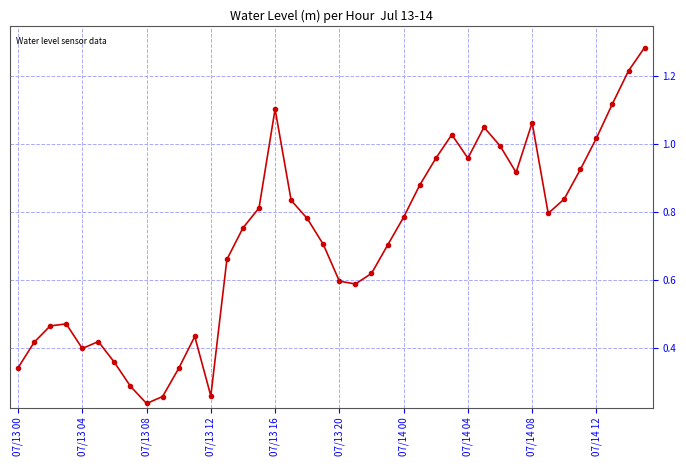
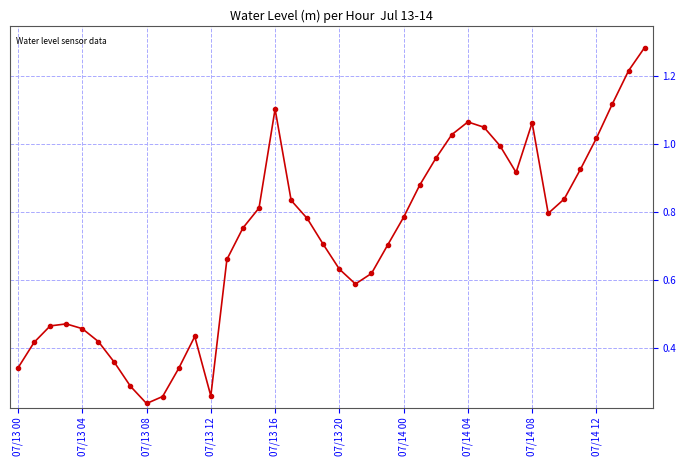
07/13 04: 0.40 -> 0.46
07/13 20: 0.60 -> 0.63
07/14 04: 0.96 -> 1.06
